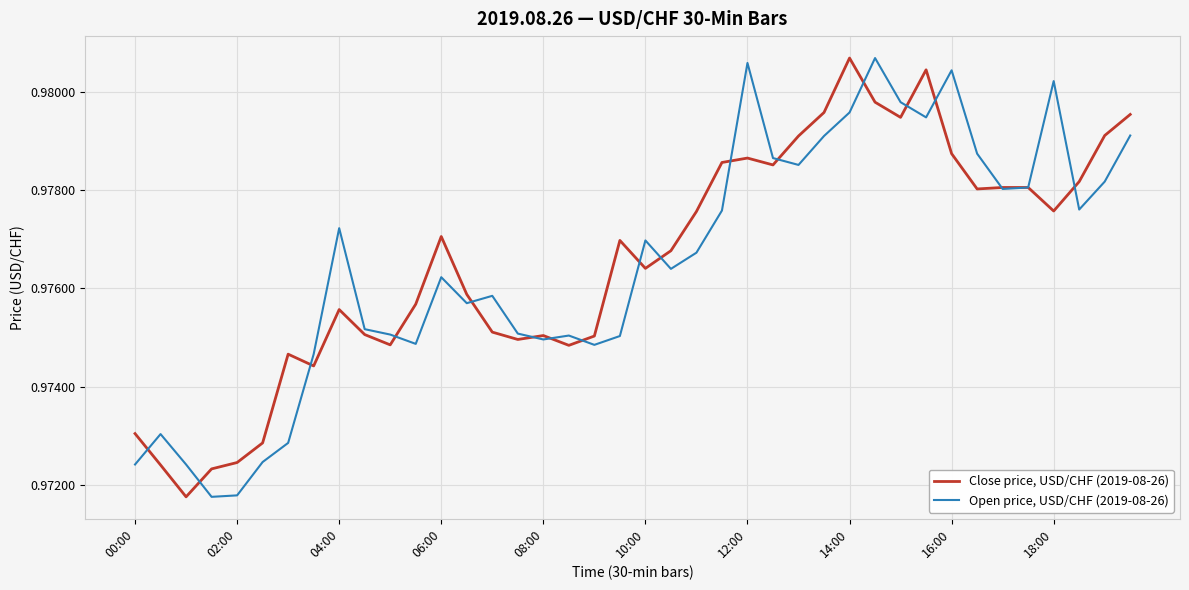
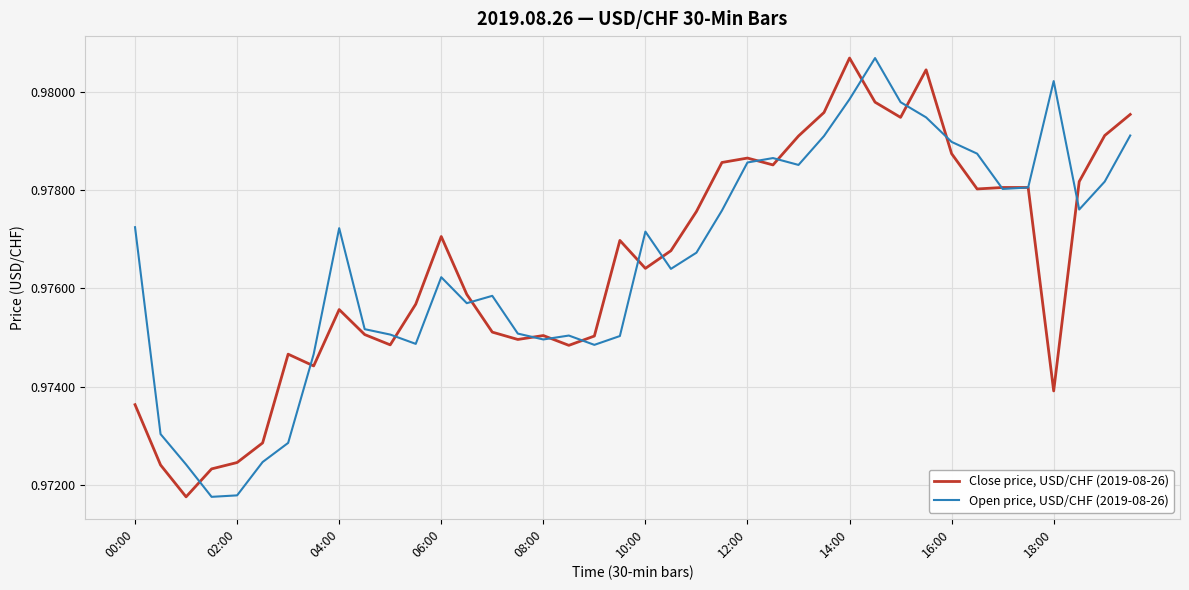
Close price, USD/CHF (2019-08-26), 00:00: 0.9730 -> 0.9736
Open price, USD/CHF (2019-08-26), 00:00: 0.9724 -> 0.9773
Open price, USD/CHF (2019-08-26), 10:00: 0.9770 -> 0.9772
Open price, USD/CHF (2019-08-26), 12:00: 0.9806 -> 0.9786
Open price, USD/CHF (2019-08-26), 14:00: 0.9796 -> 0.9799
Open price, USD/CHF (2019-08-26), 16:00: 0.9805 -> 0.9790
Close price, USD/CHF (2019-08-26), 18:00: 0.9776 -> 0.9739
